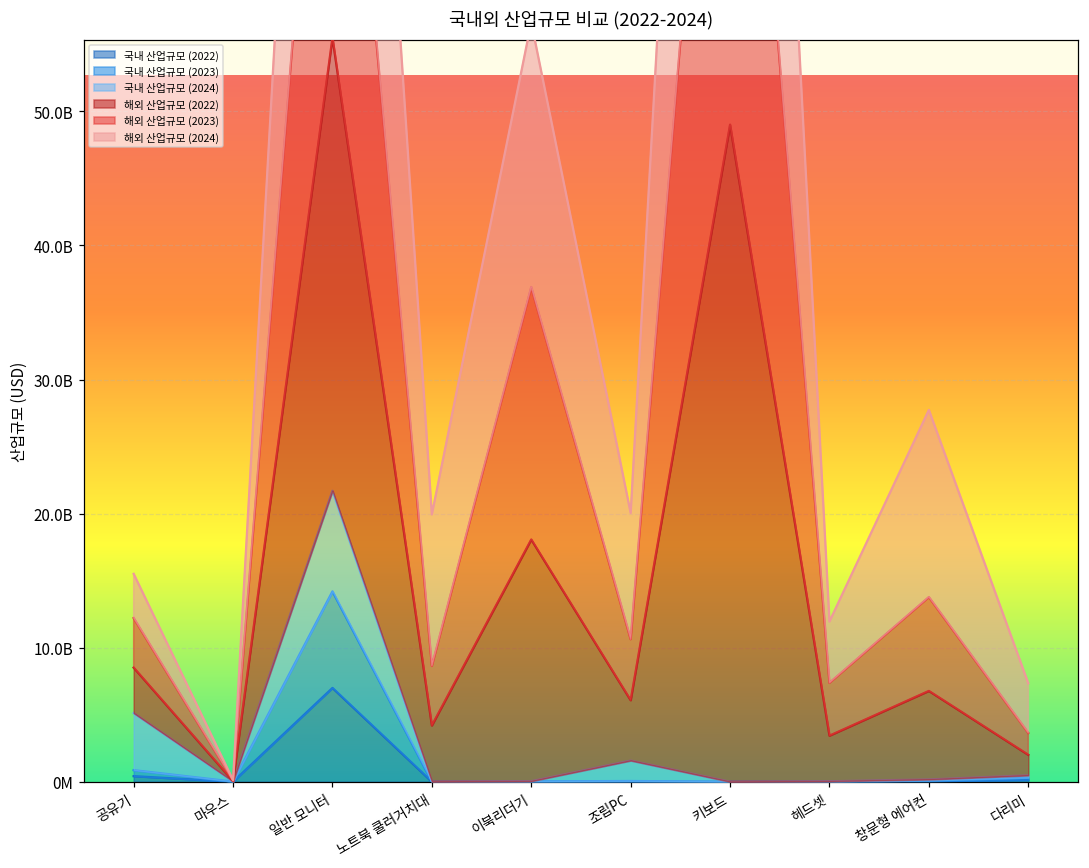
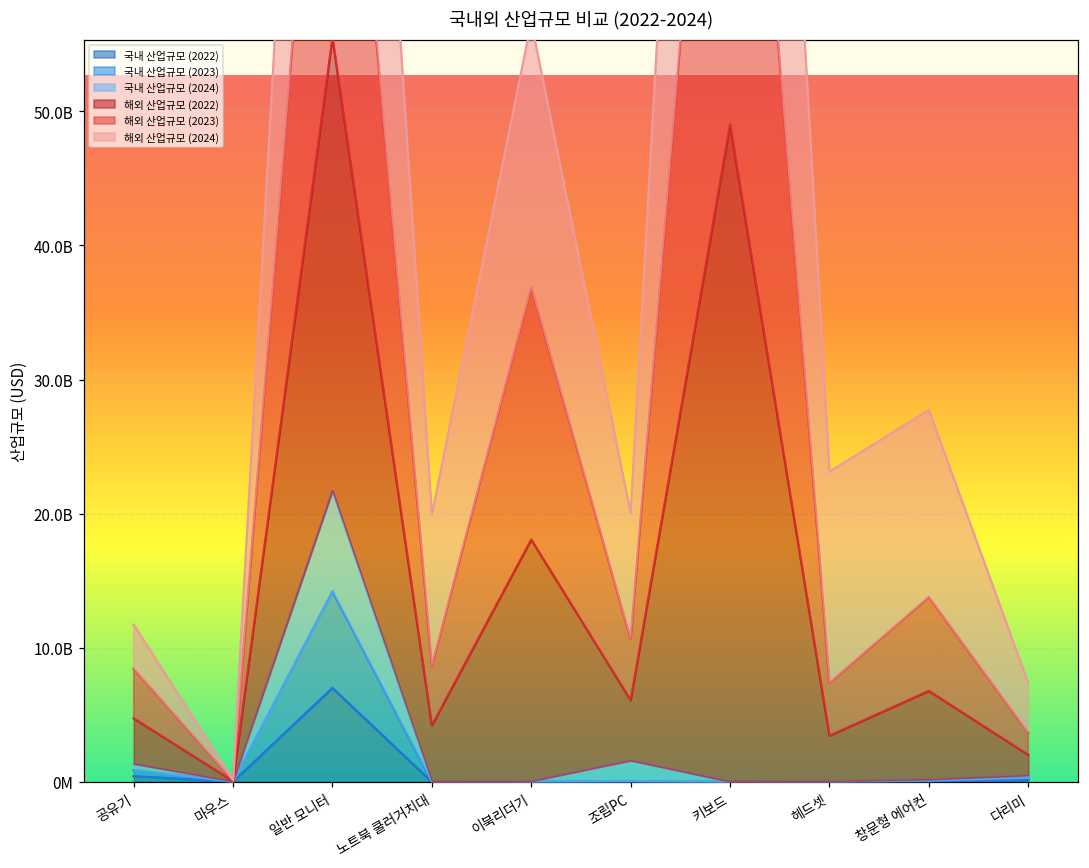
국내 산업규모 (2024), 공유기: 4300000000 -> 500000000
해외 산업규모 (2024), 헤드셋: 4600000000 -> 15700000000
